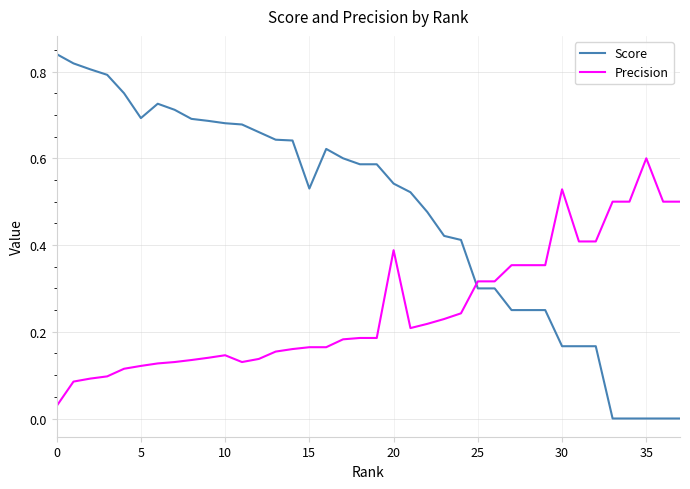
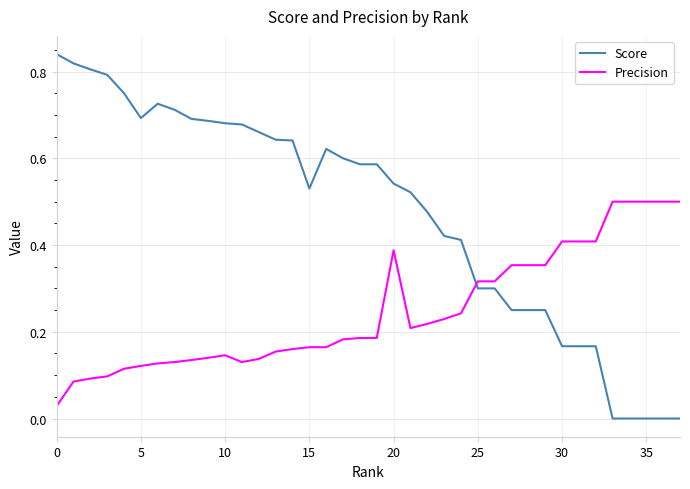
Precision, 30: 0.53 -> 0.41
Precision, 35: 0.6 -> 0.5
